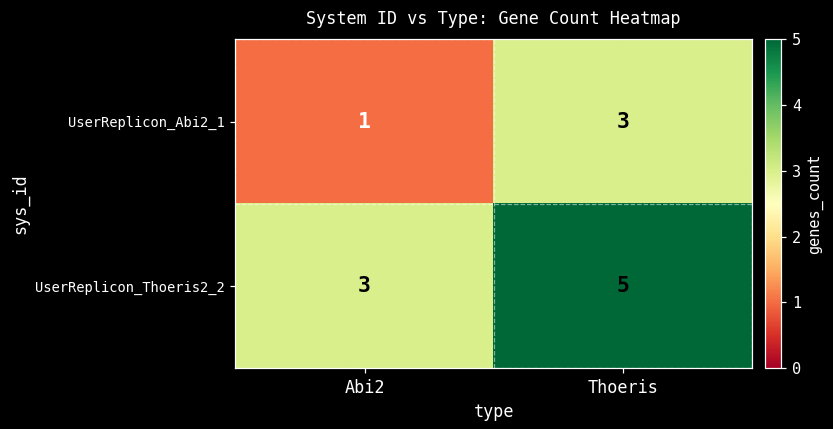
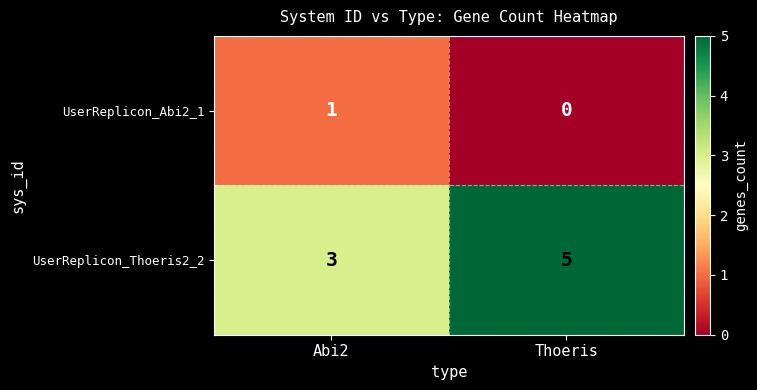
UserReplicon_Abi2_1, Thoeris: 3 -> 0
